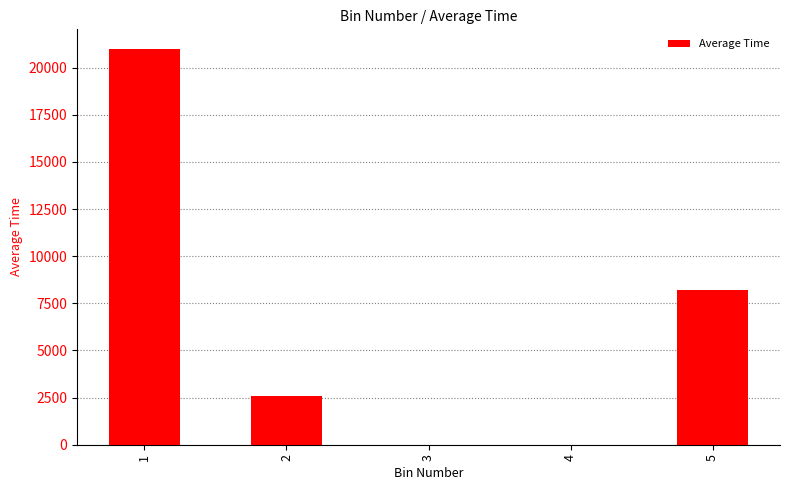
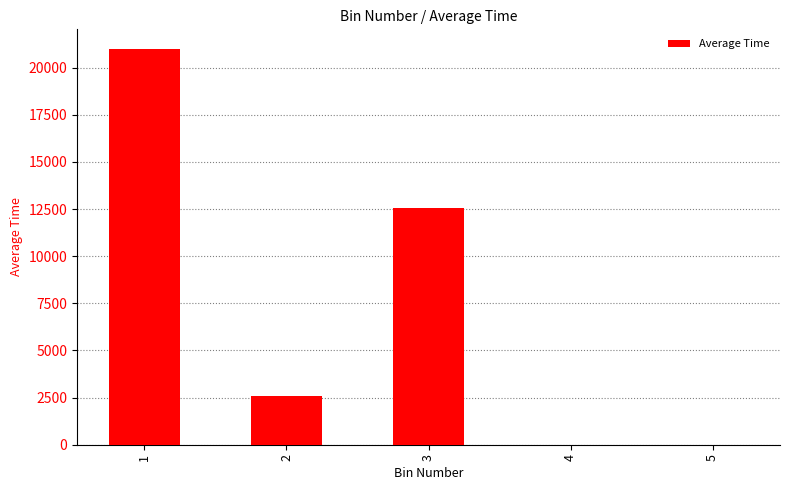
3: 0 -> 12500
5: 8200 -> 0
